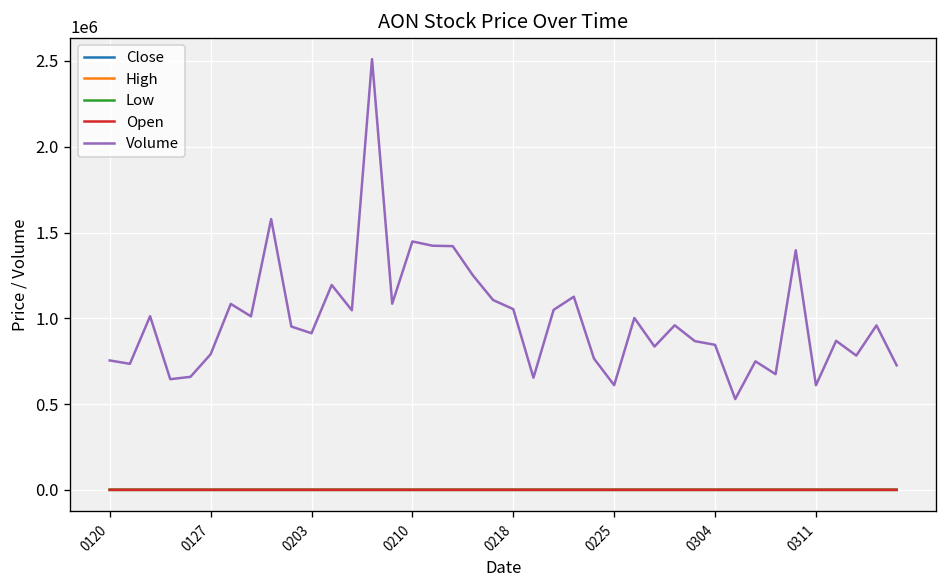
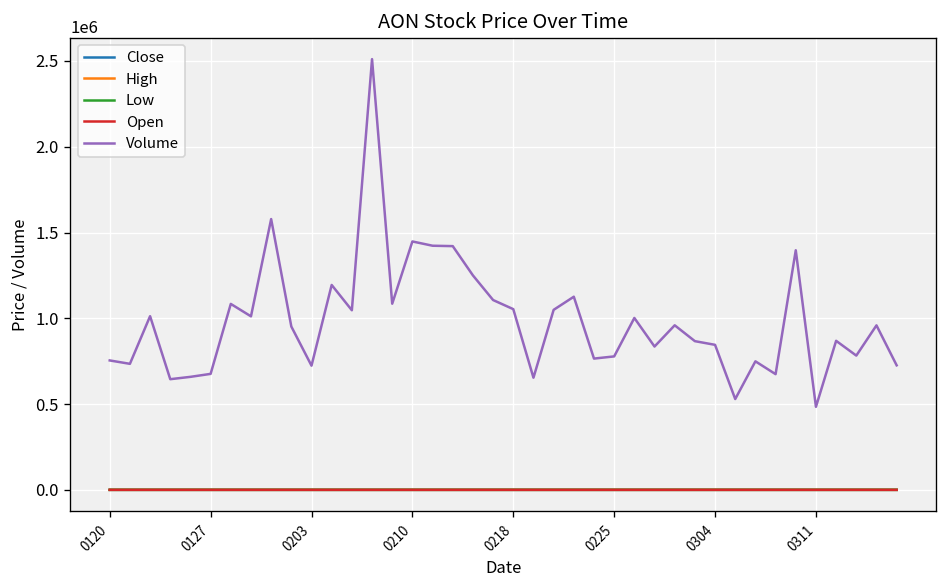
Volume, 0127: 790000 -> 680000
Volume, 0203: 910000 -> 720000
Volume, 0225: 610000 -> 780000
Volume, 0311: 610000 -> 480000
